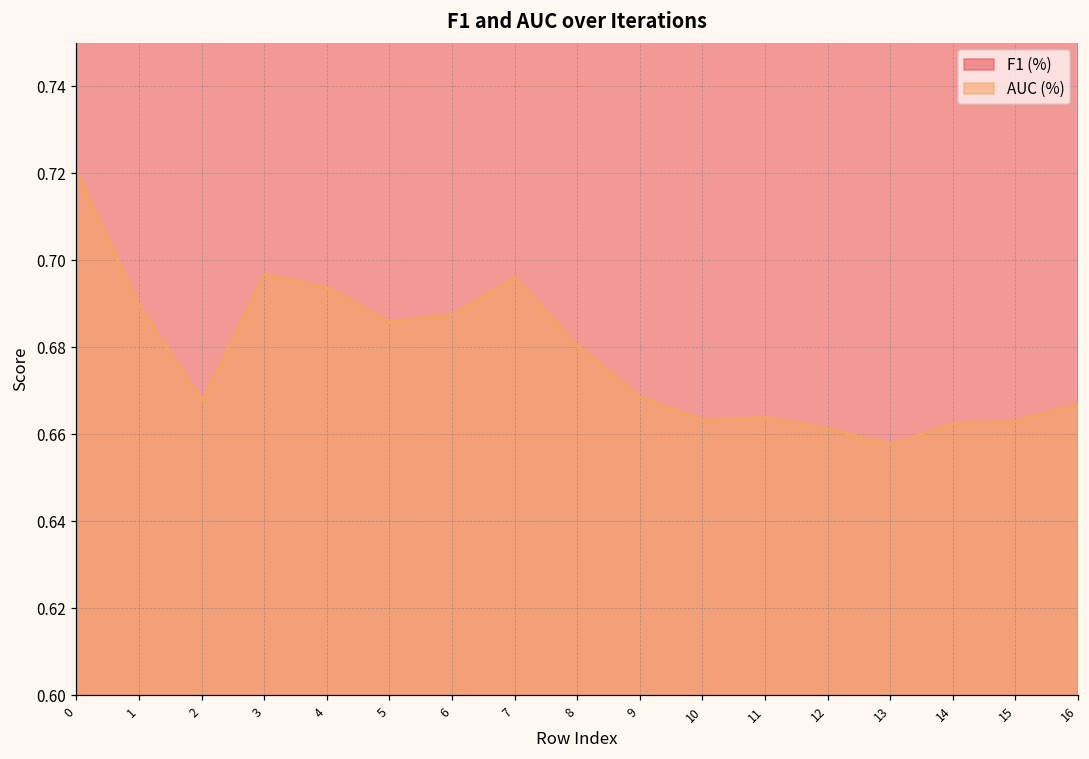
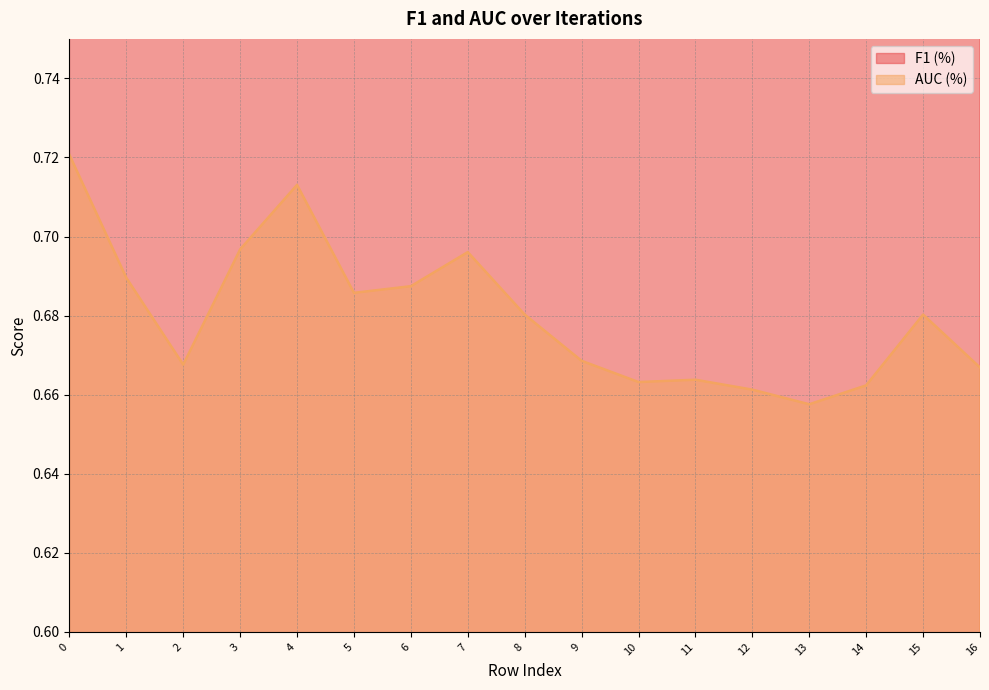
AUC (%), 4: 0.694 -> 0.713
AUC (%), 15: 0.663 -> 0.680
